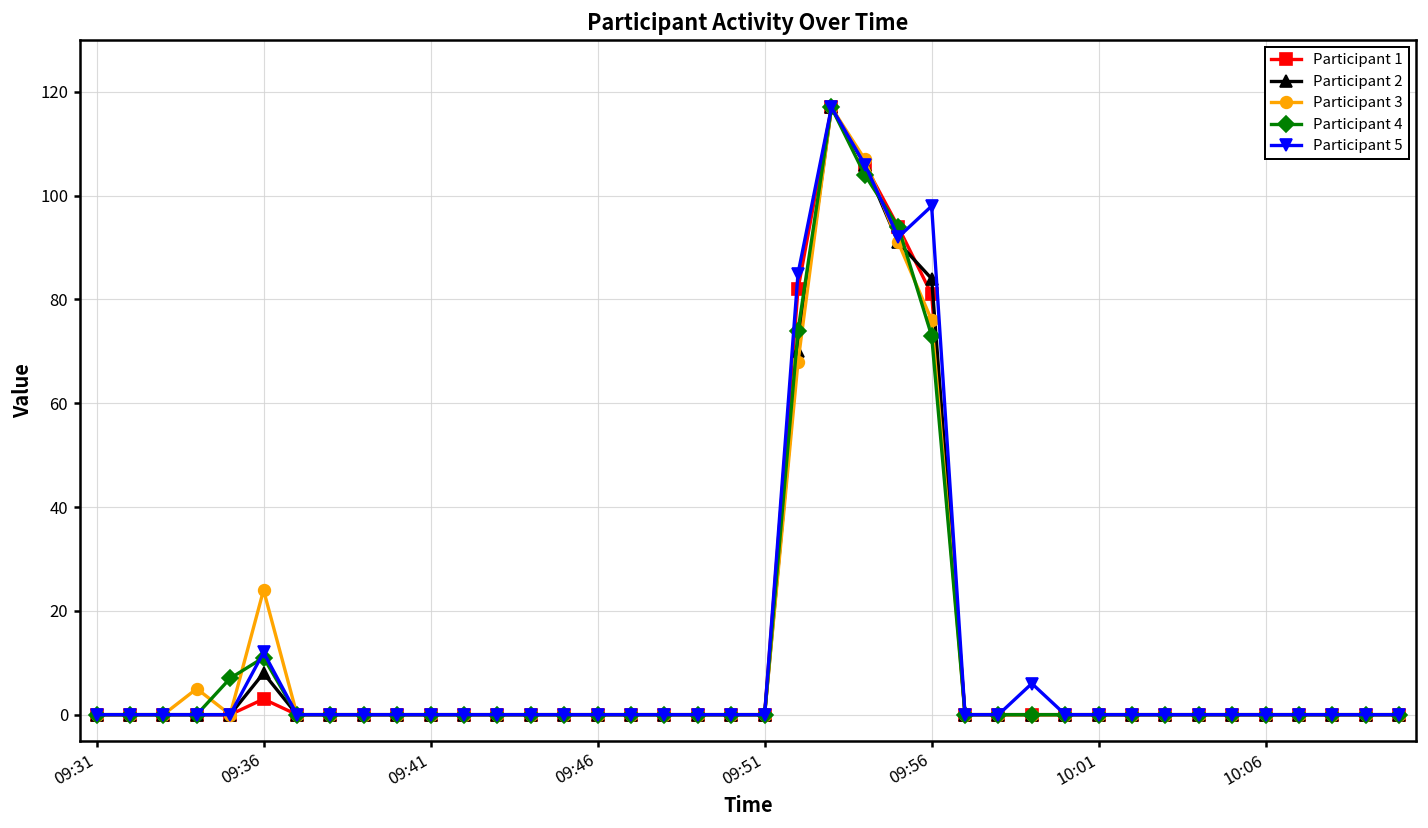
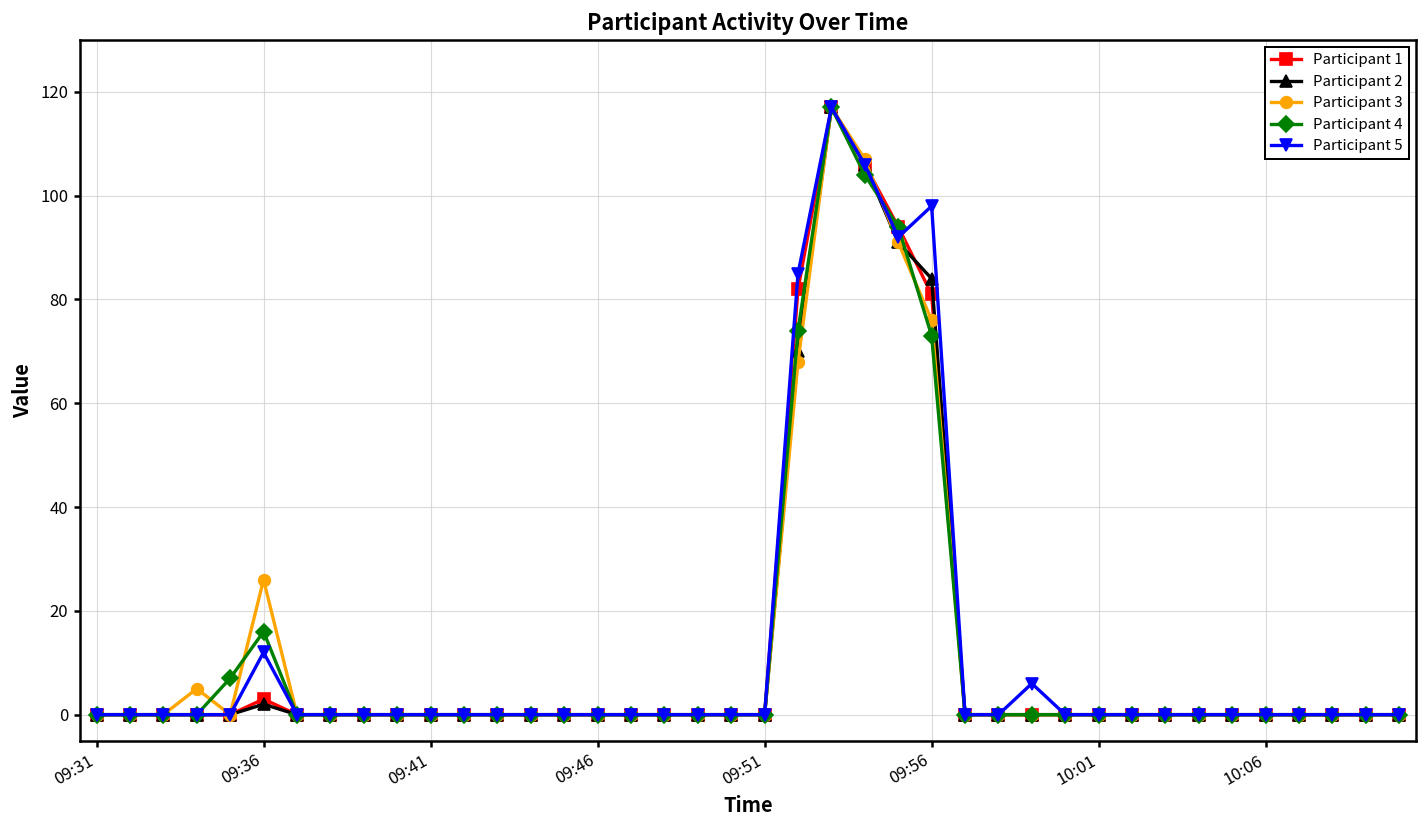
Participant 2, 09:36: 8 -> 2
Participant 3, 09:36: 24 -> 26
Participant 4, 09:36: 11 -> 16
